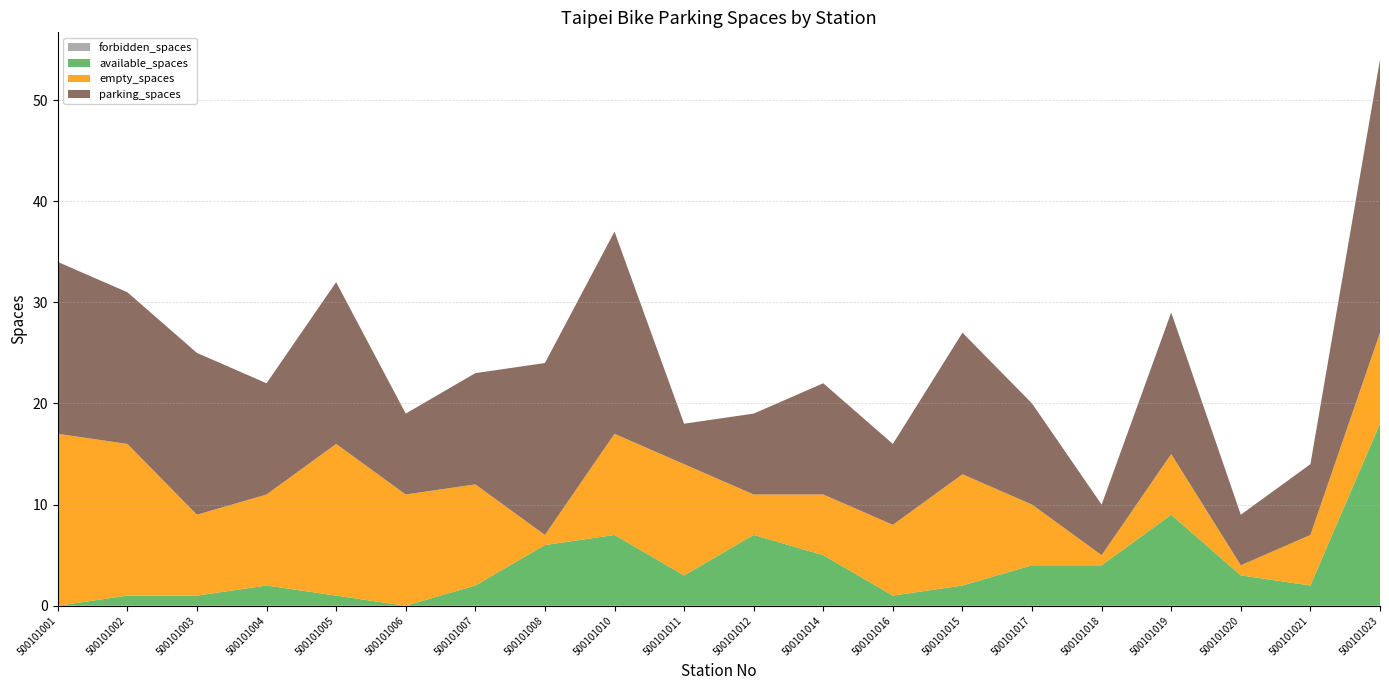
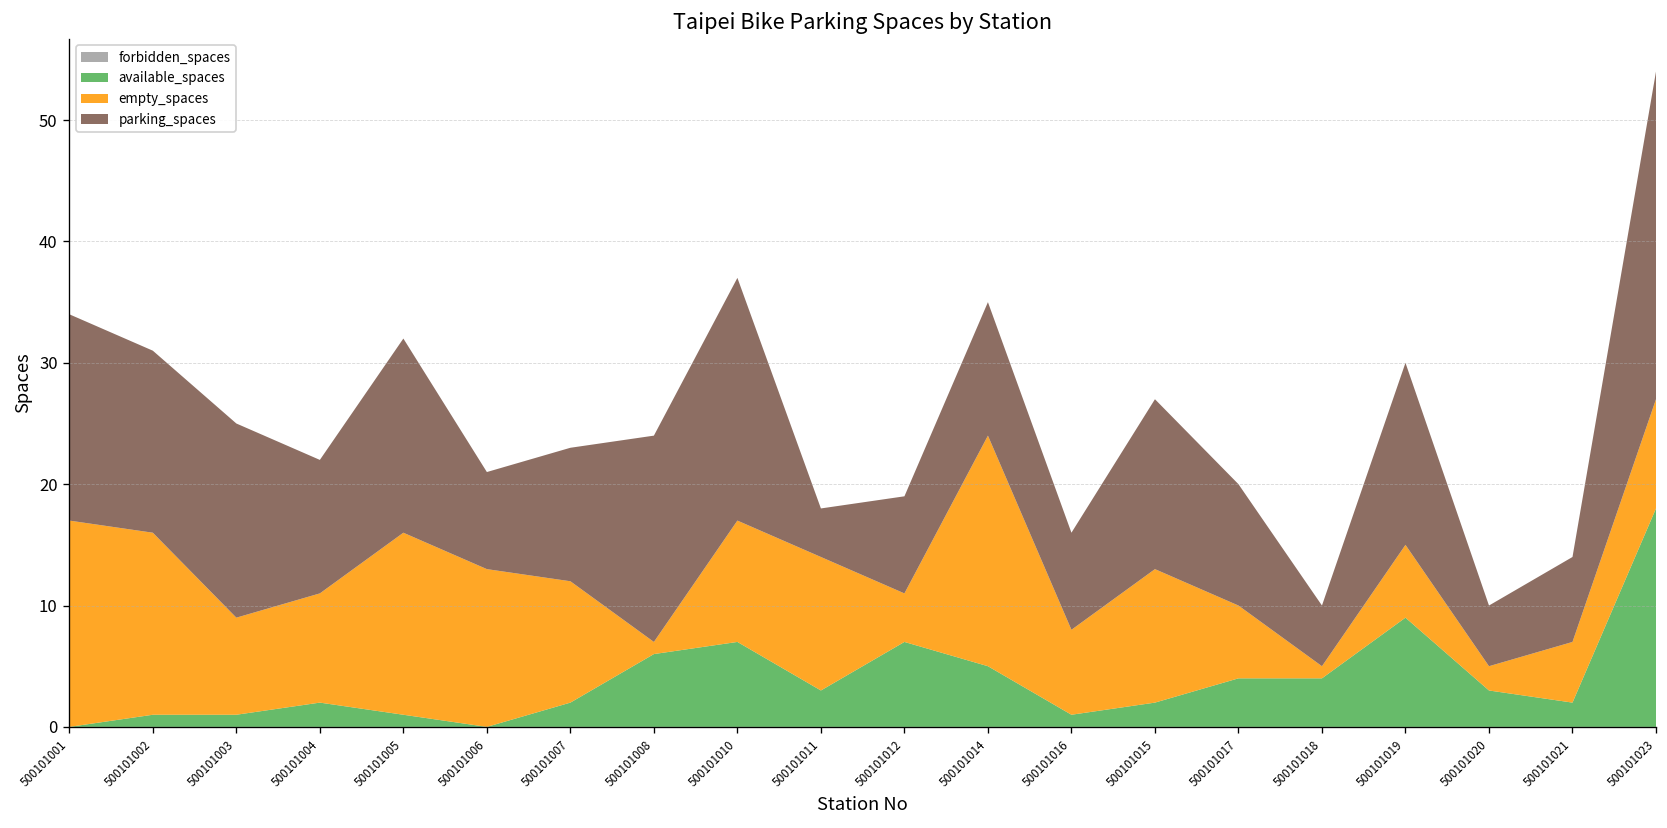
empty_spaces, 500101006: 11 -> 13
empty_spaces, 500101014: 6 -> 19
parking_spaces, 500101019: 14 -> 15
empty_spaces, 500101020: 1 -> 2
